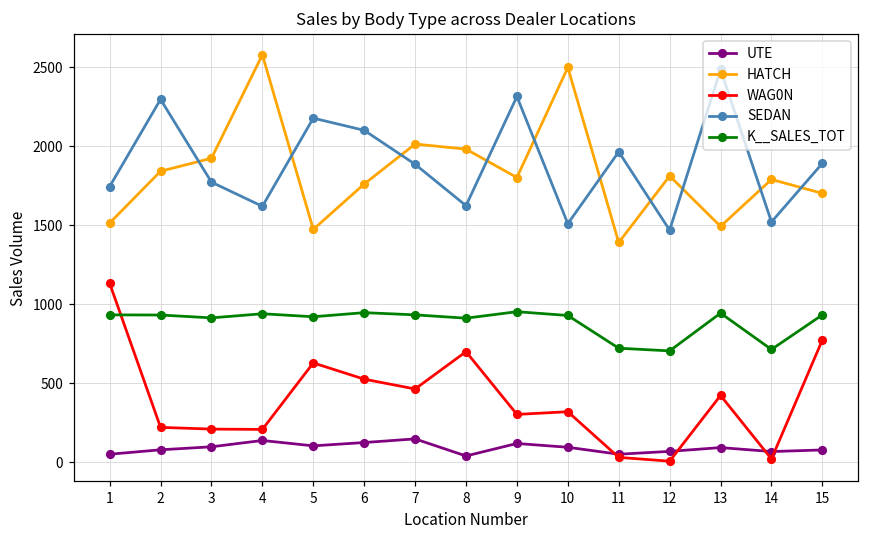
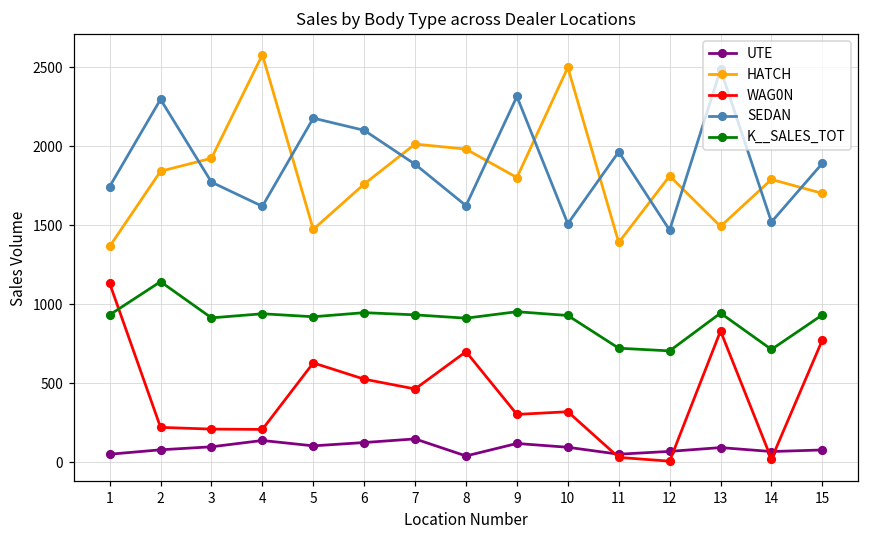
HATCH, 1: 1510 -> 1370
K__SALES_TOT, 2: 930 -> 1140
WAG0N, 13: 420 -> 830
